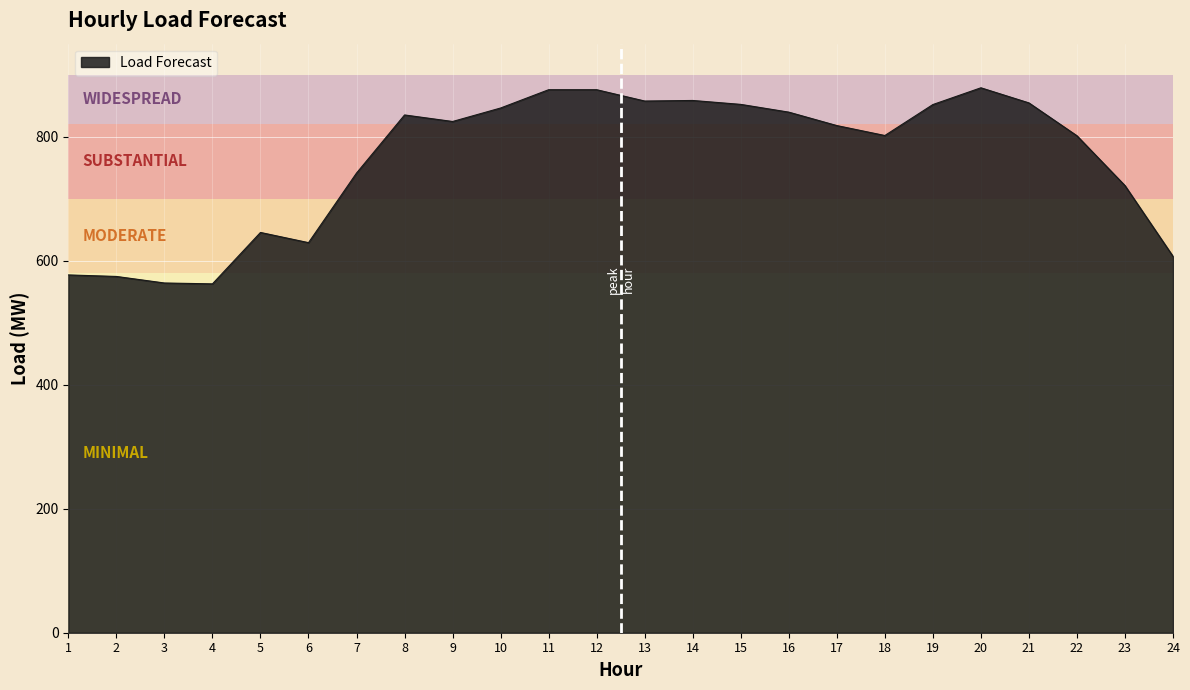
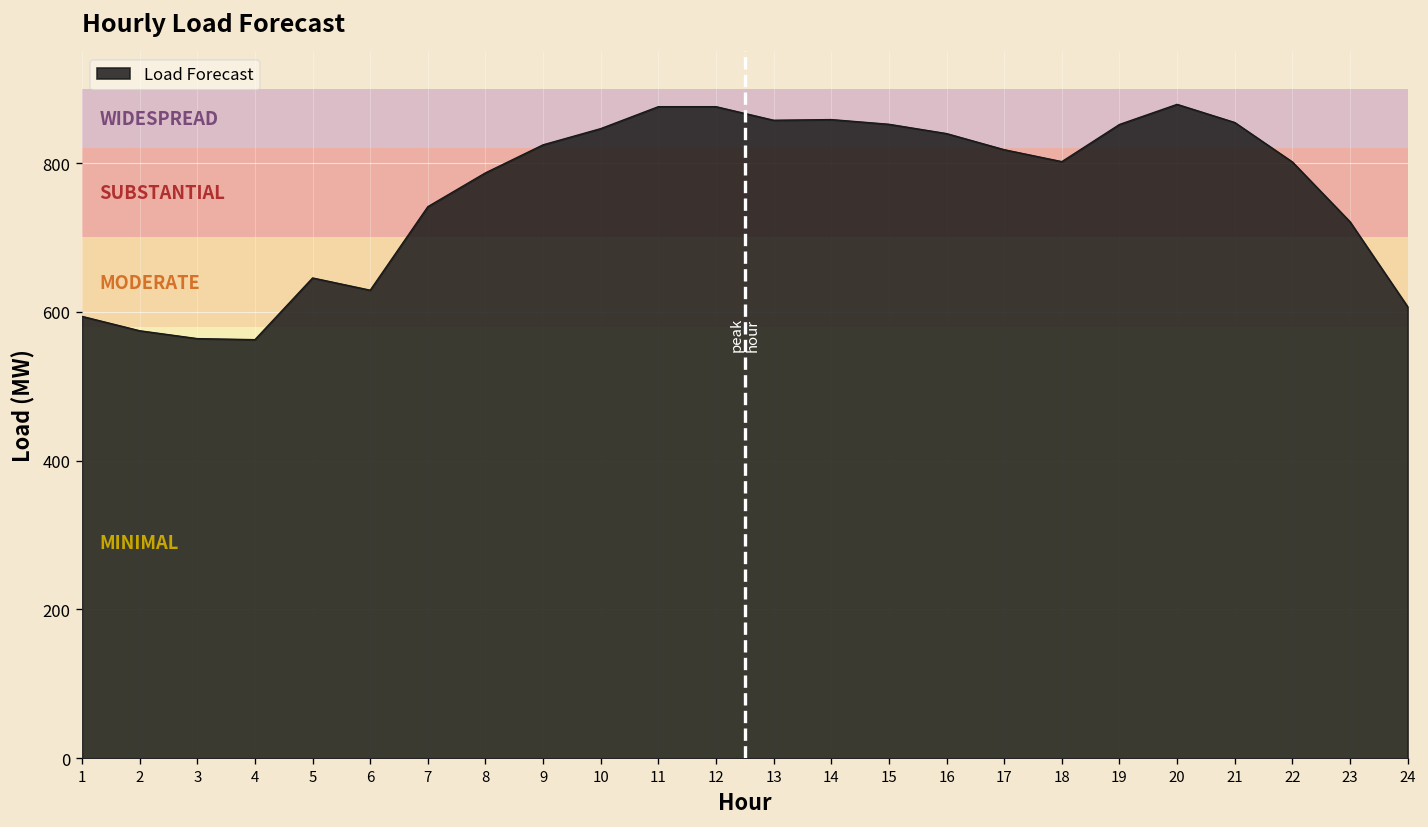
1: 580 -> 590
8: 840 -> 790
